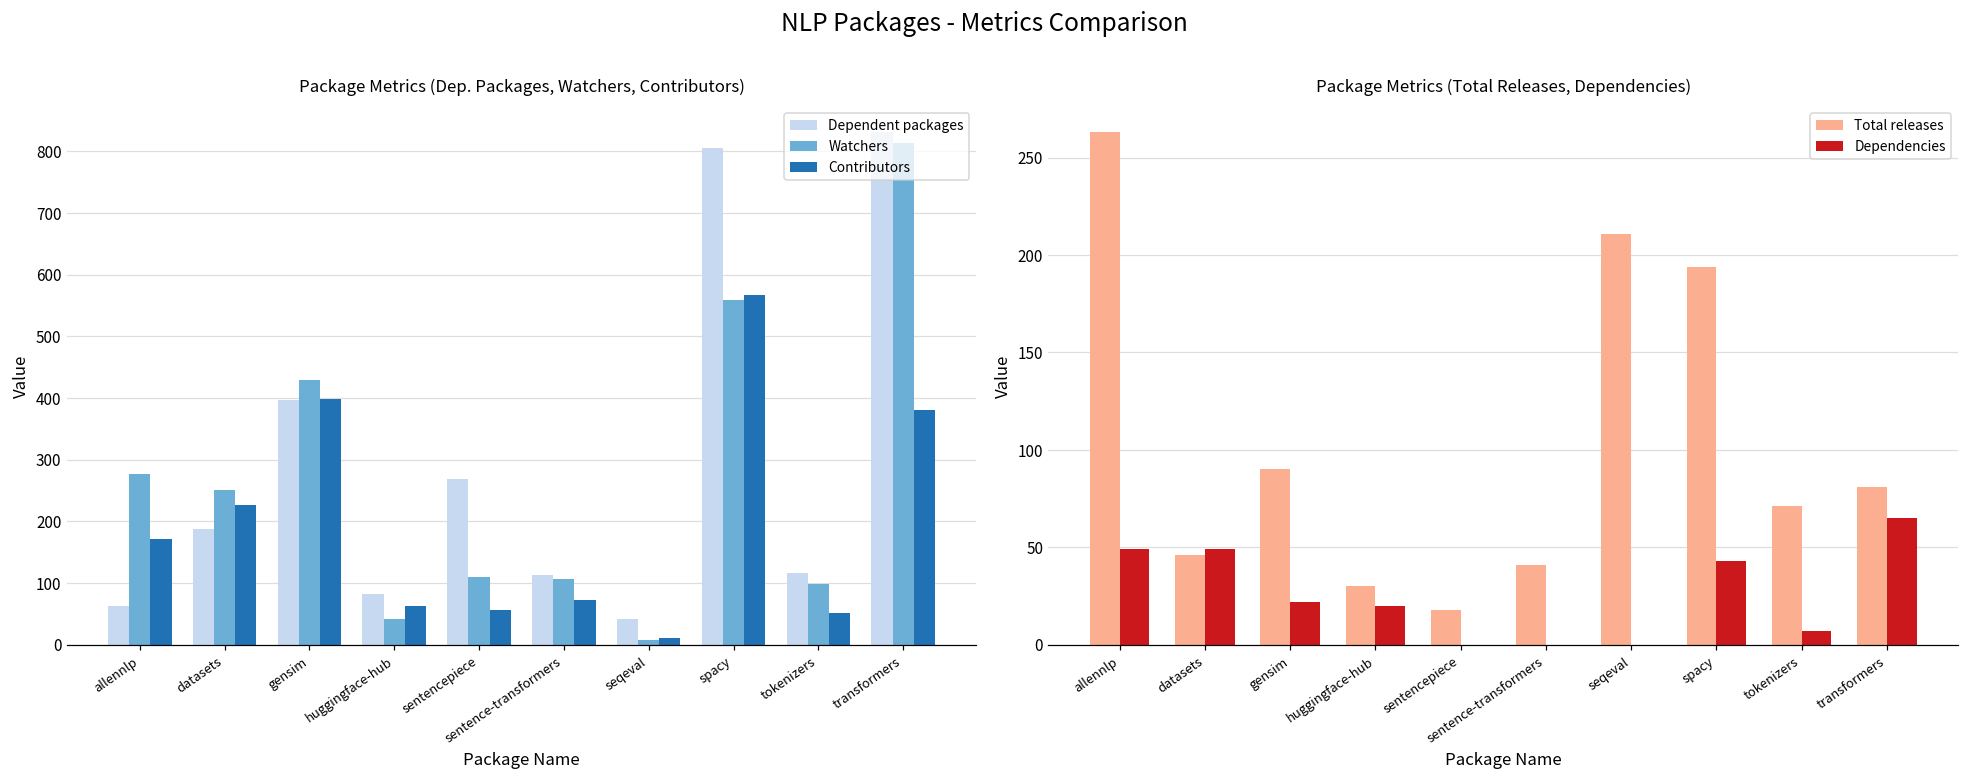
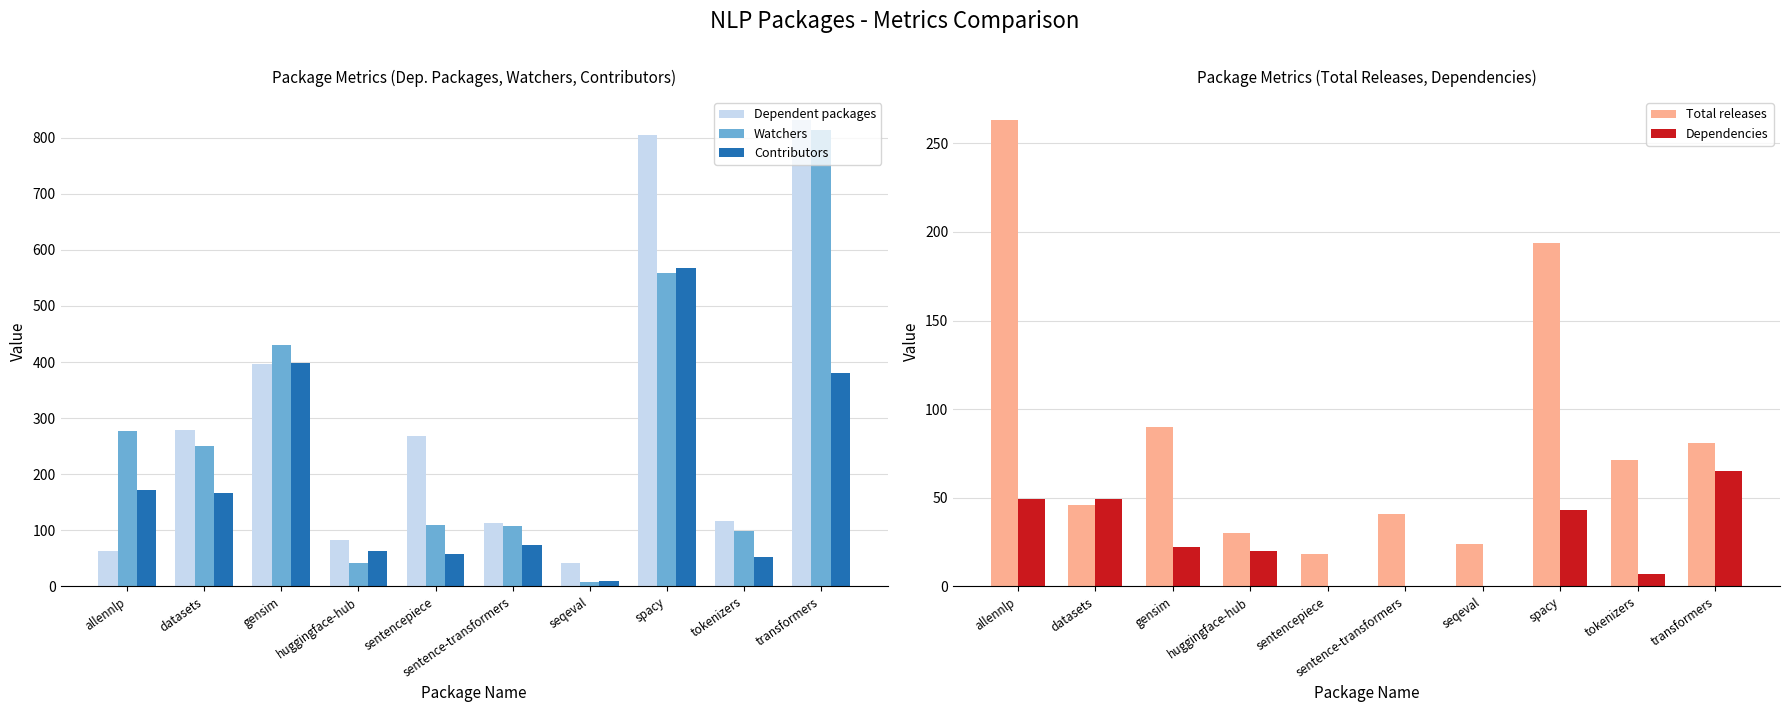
Package Metrics (Dep. Packages, Watchers, Contributors), Dependent packages, datasets: 190 -> 280
Package Metrics (Dep. Packages, Watchers, Contributors), Contributors, datasets: 230 -> 170
Package Metrics (Total Releases, Dependencies), Total releases, seqeval: 211 -> 24
